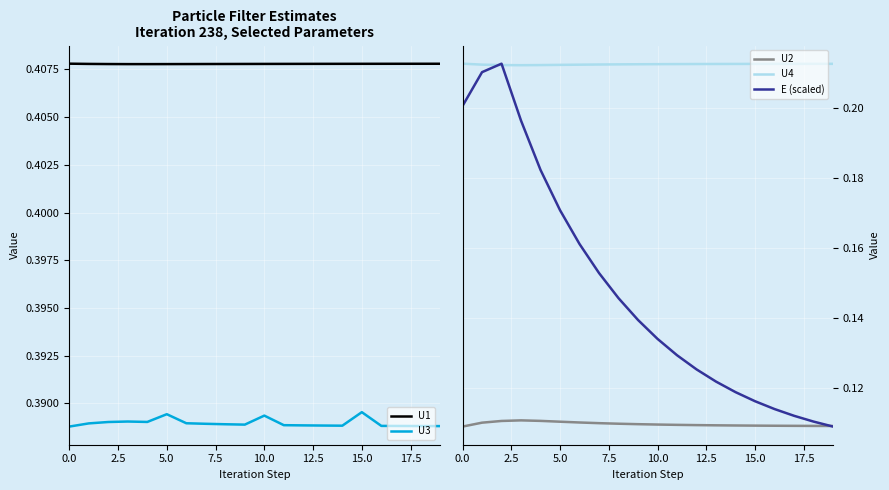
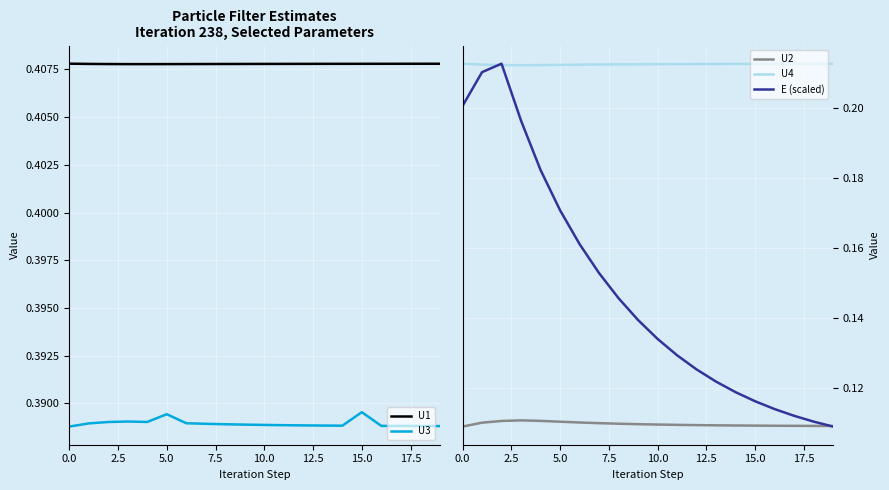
Particle Filter Estimates Iteration 238, Selected Parameters, U3, 10.0: 0.3894 -> 0.3889
